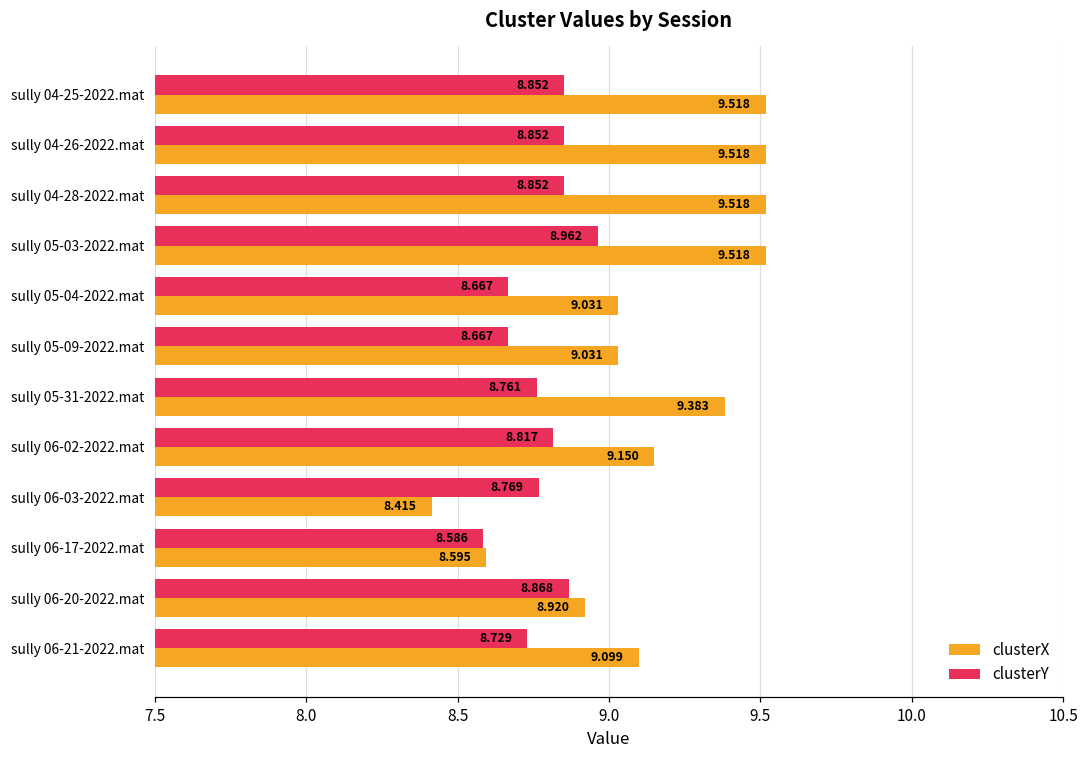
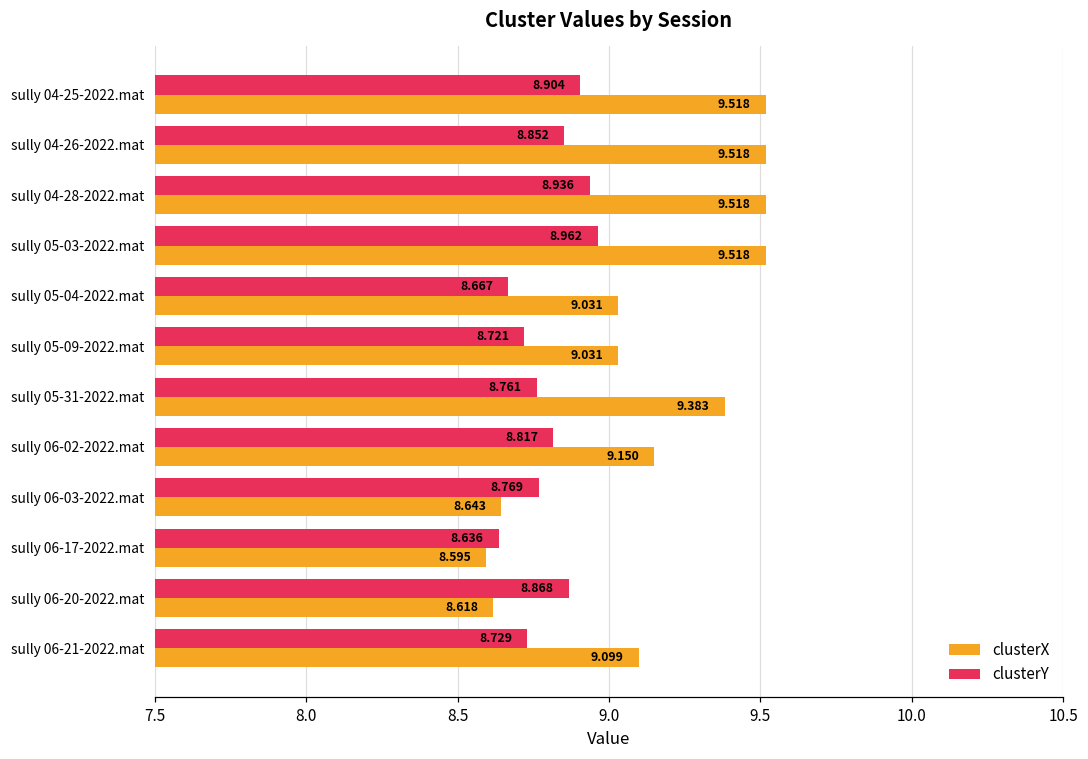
clusterY, sully 04-25-2022.mat: 8.852 -> 8.904
clusterY, sully 04-28-2022.mat: 8.852 -> 8.936
clusterY, sully 05-09-2022.mat: 8.667 -> 8.721
clusterX, sully 06-03-2022.mat: 8.415 -> 8.643
clusterY, sully 06-17-2022.mat: 8.586 -> 8.636
clusterX, sully 06-20-2022.mat: 8.920 -> 8.618
